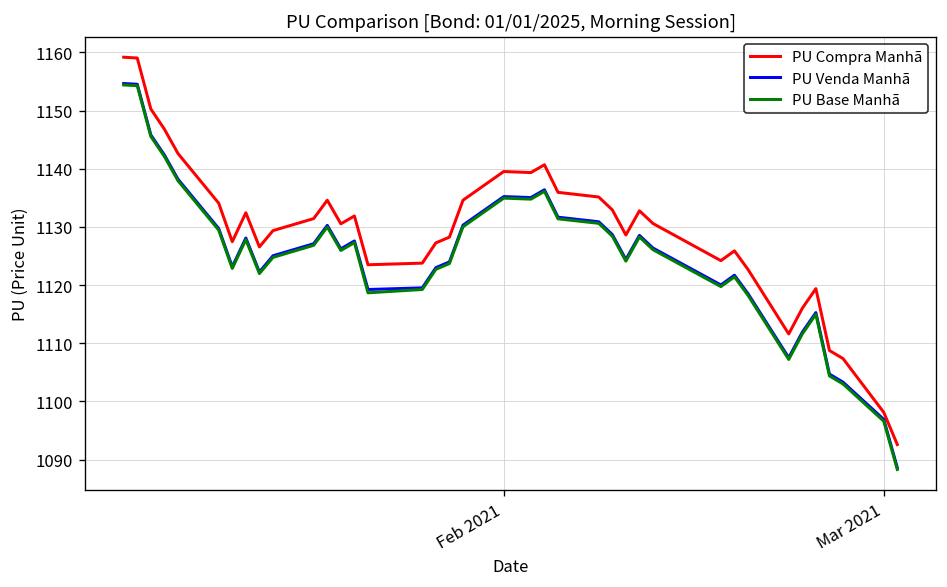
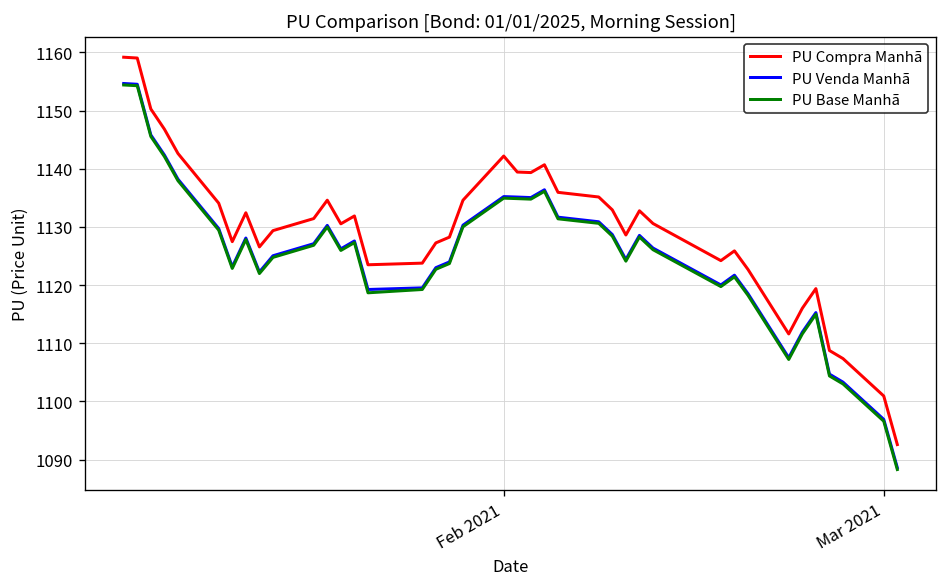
PU Compra Manhã, Feb 2021: 1140 -> 1142
PU Compra Manhã, Mar 2021: 1098 -> 1101
